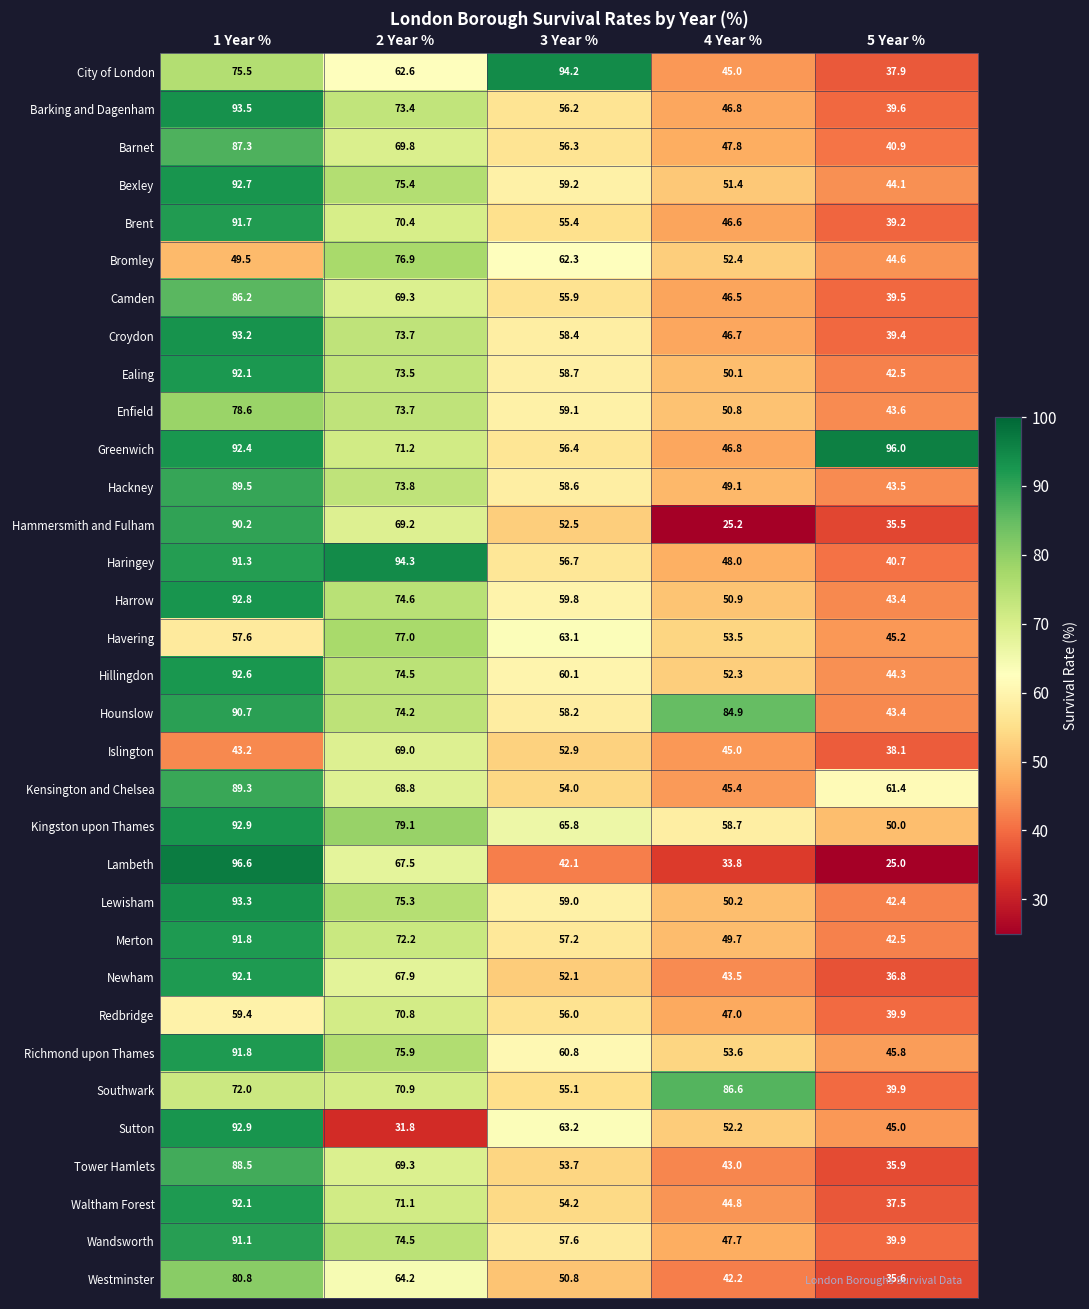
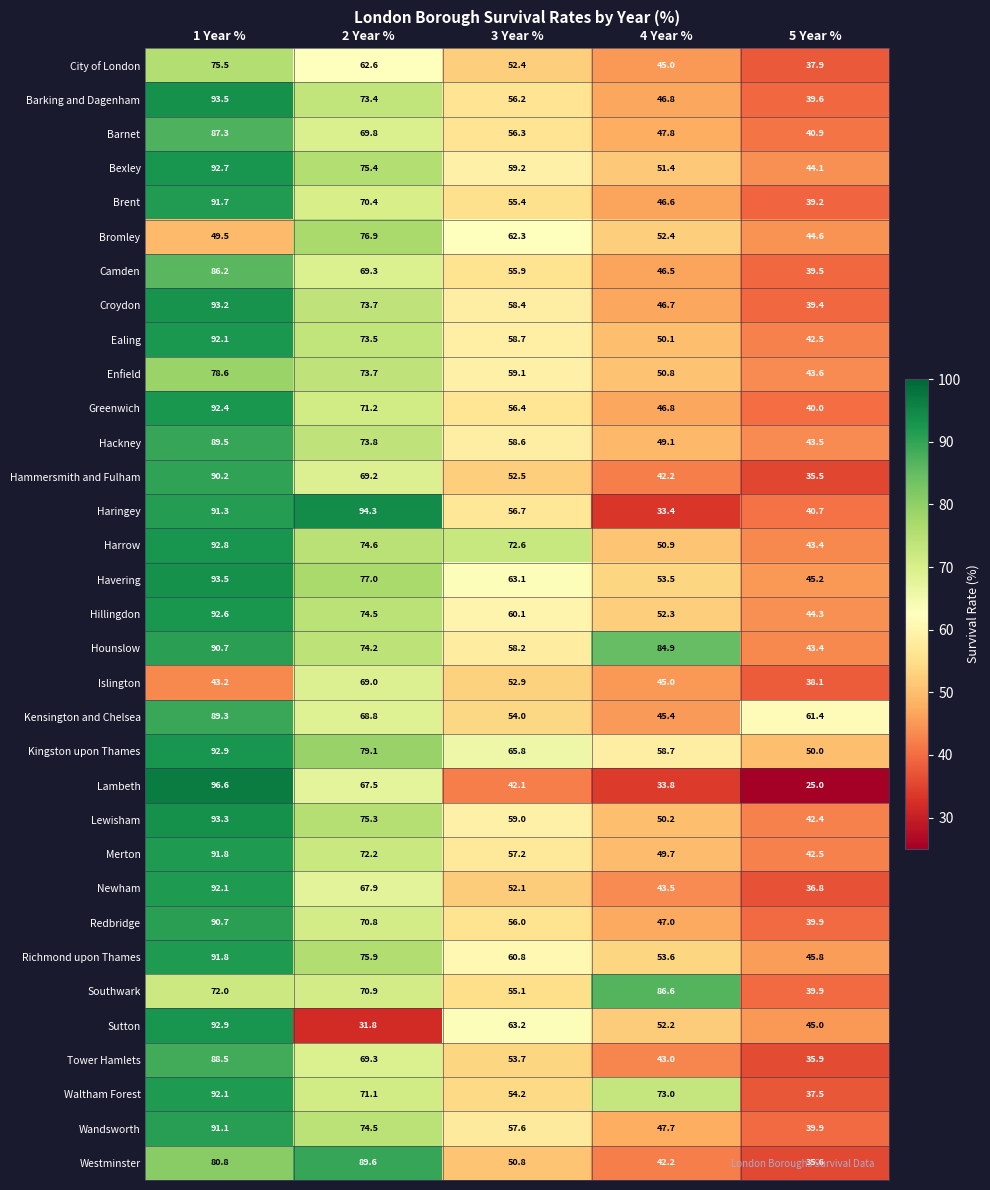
City of London, 3 Year %: 94.2 -> 52.4
Greenwich, 5 Year %: 96.0 -> 40.0
Hammersmith and Fulham, 4 Year %: 25.2 -> 42.2
Haringey, 4 Year %: 48.0 -> 33.4
Harrow, 3 Year %: 59.8 -> 72.6
Havering, 1 Year %: 57.6 -> 93.5
Redbridge, 1 Year %: 59.4 -> 90.7
Waltham Forest, 4 Year %: 44.8 -> 73.0
Westminster, 2 Year %: 64.2 -> 89.6
